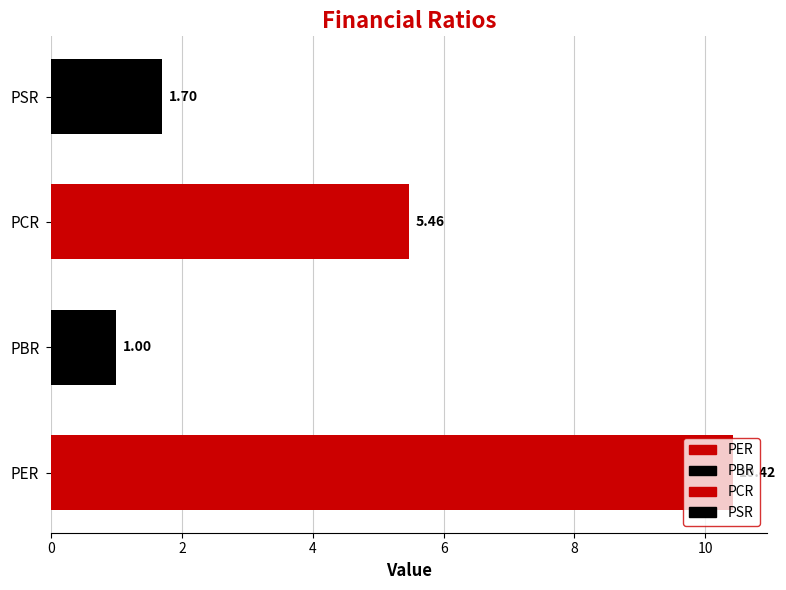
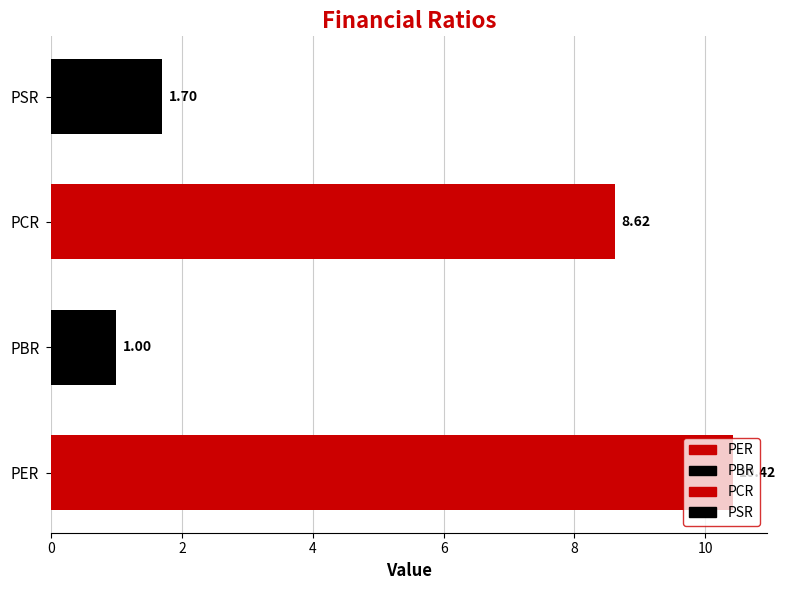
PCR: 5.46 -> 8.62
